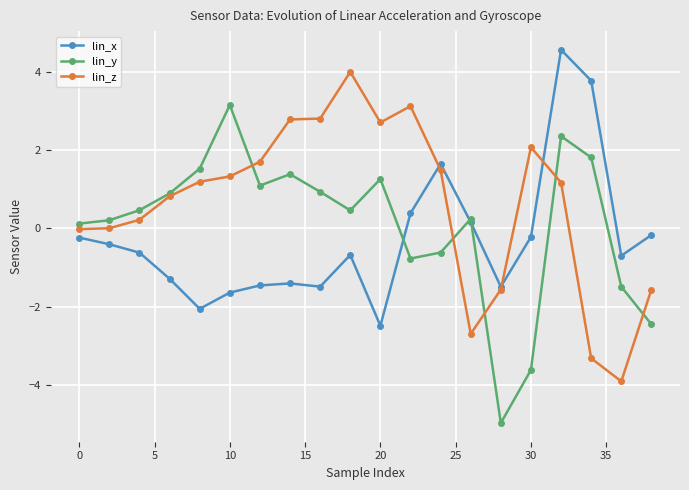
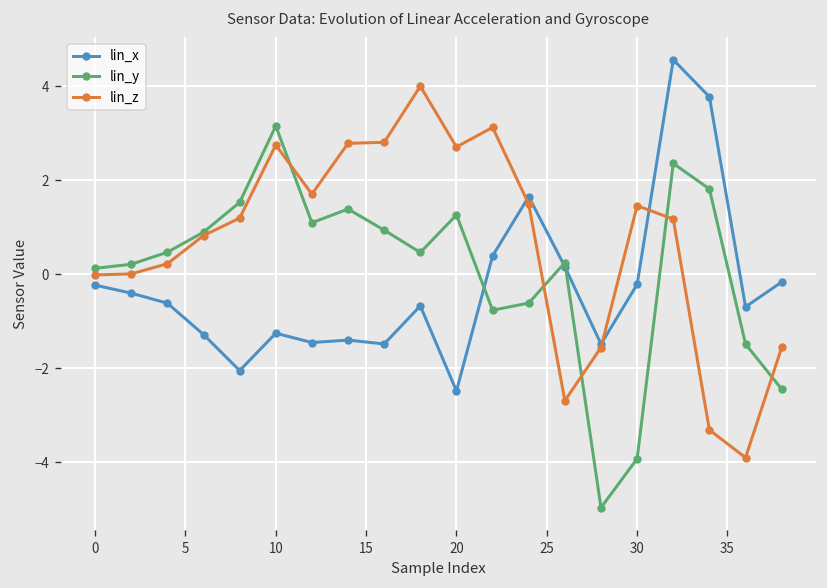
lin_x, 10: -1.6 -> -1.3
lin_z, 10: 1.3 -> 2.7
lin_y, 30: -3.6 -> -3.9
lin_z, 30: 2.1 -> 1.5
